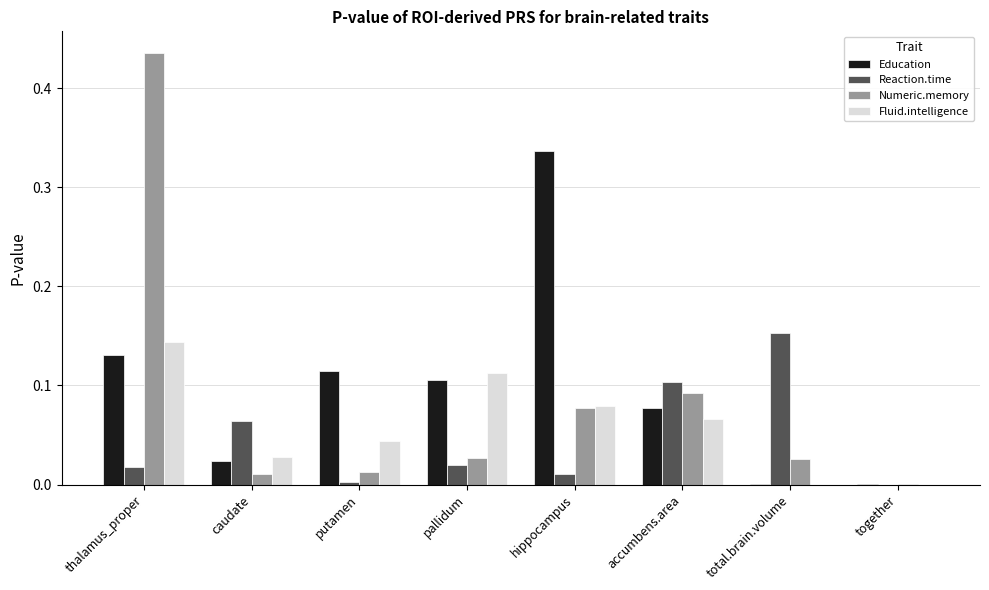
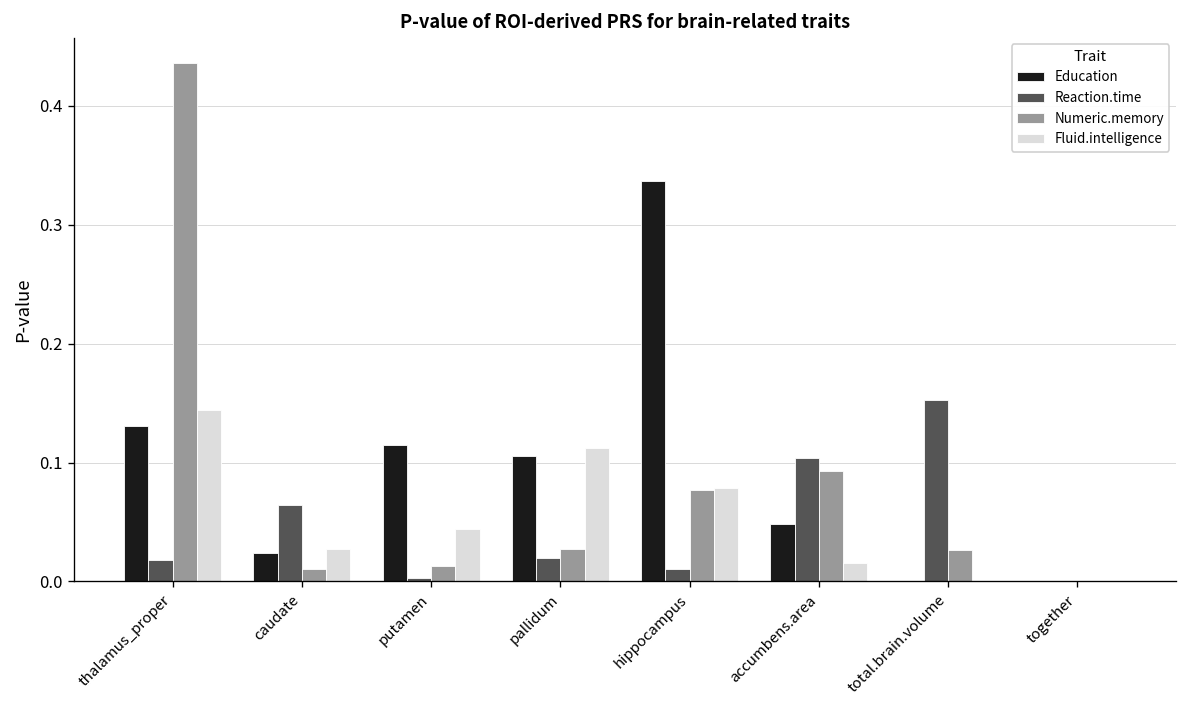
Education, accumbens.area: 0.08 -> 0.05
Fluid.intelligence, accumbens.area: 0.07 -> 0.02
